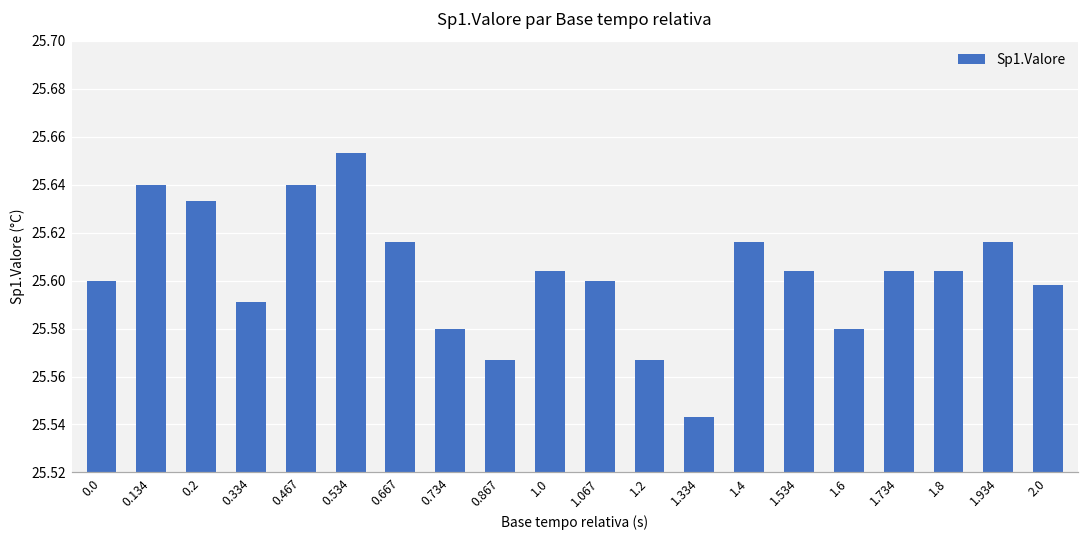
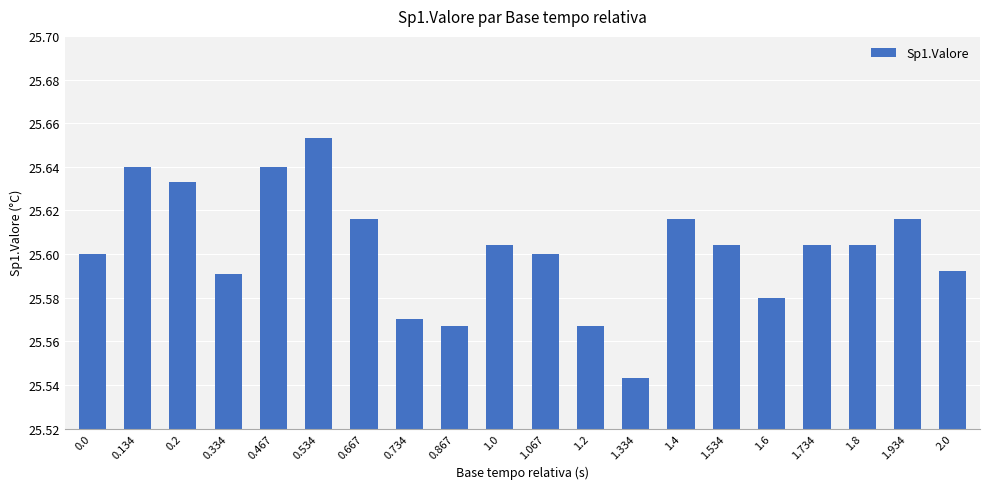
0.734: 25.58 -> 25.57
2.0: 25.598 -> 25.592
